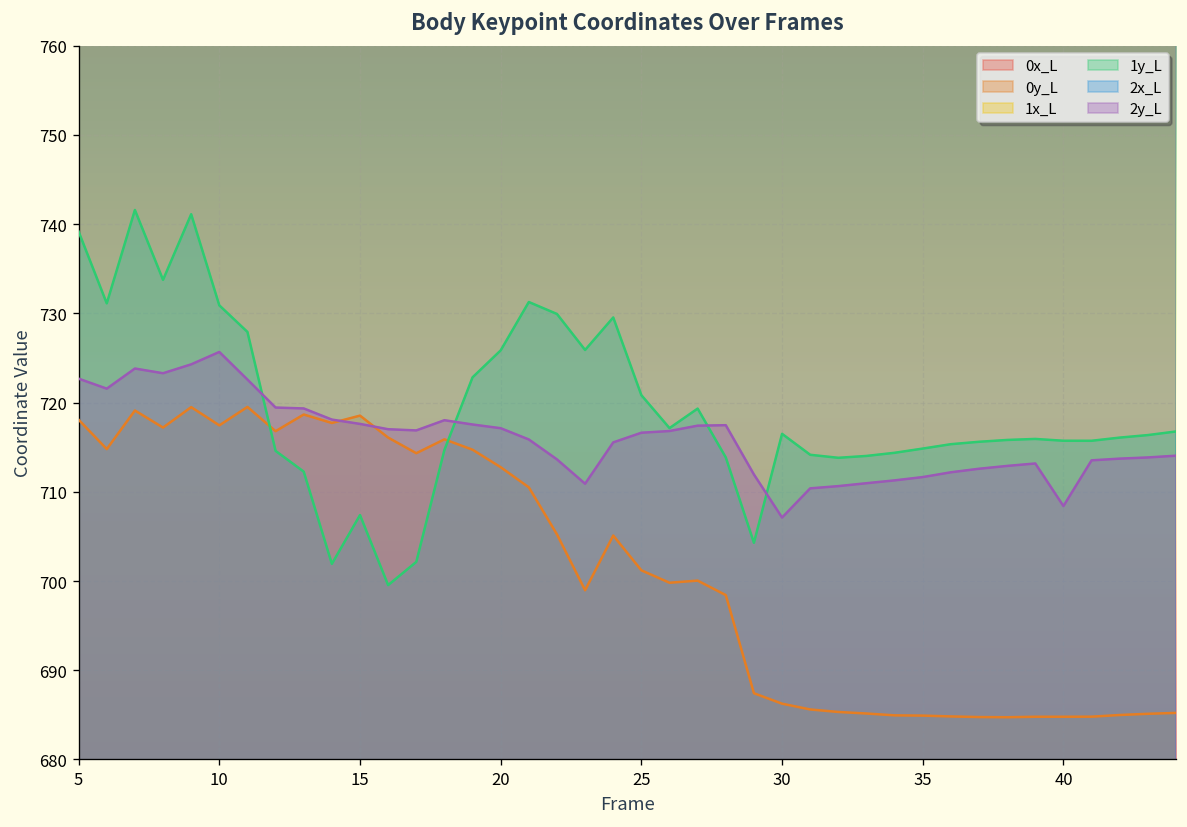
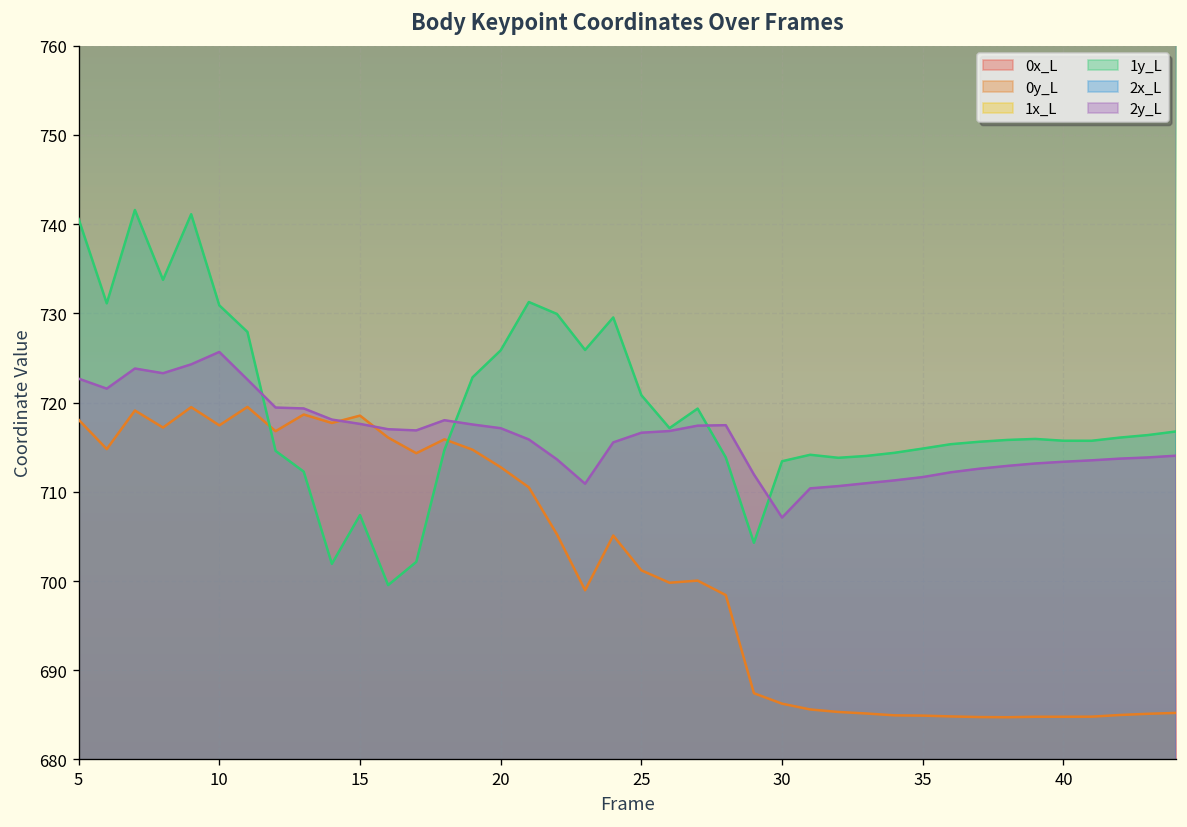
1y_L, 5: 739 -> 741
1y_L, 30: 716 -> 713
2y_L, 40: 708 -> 713
